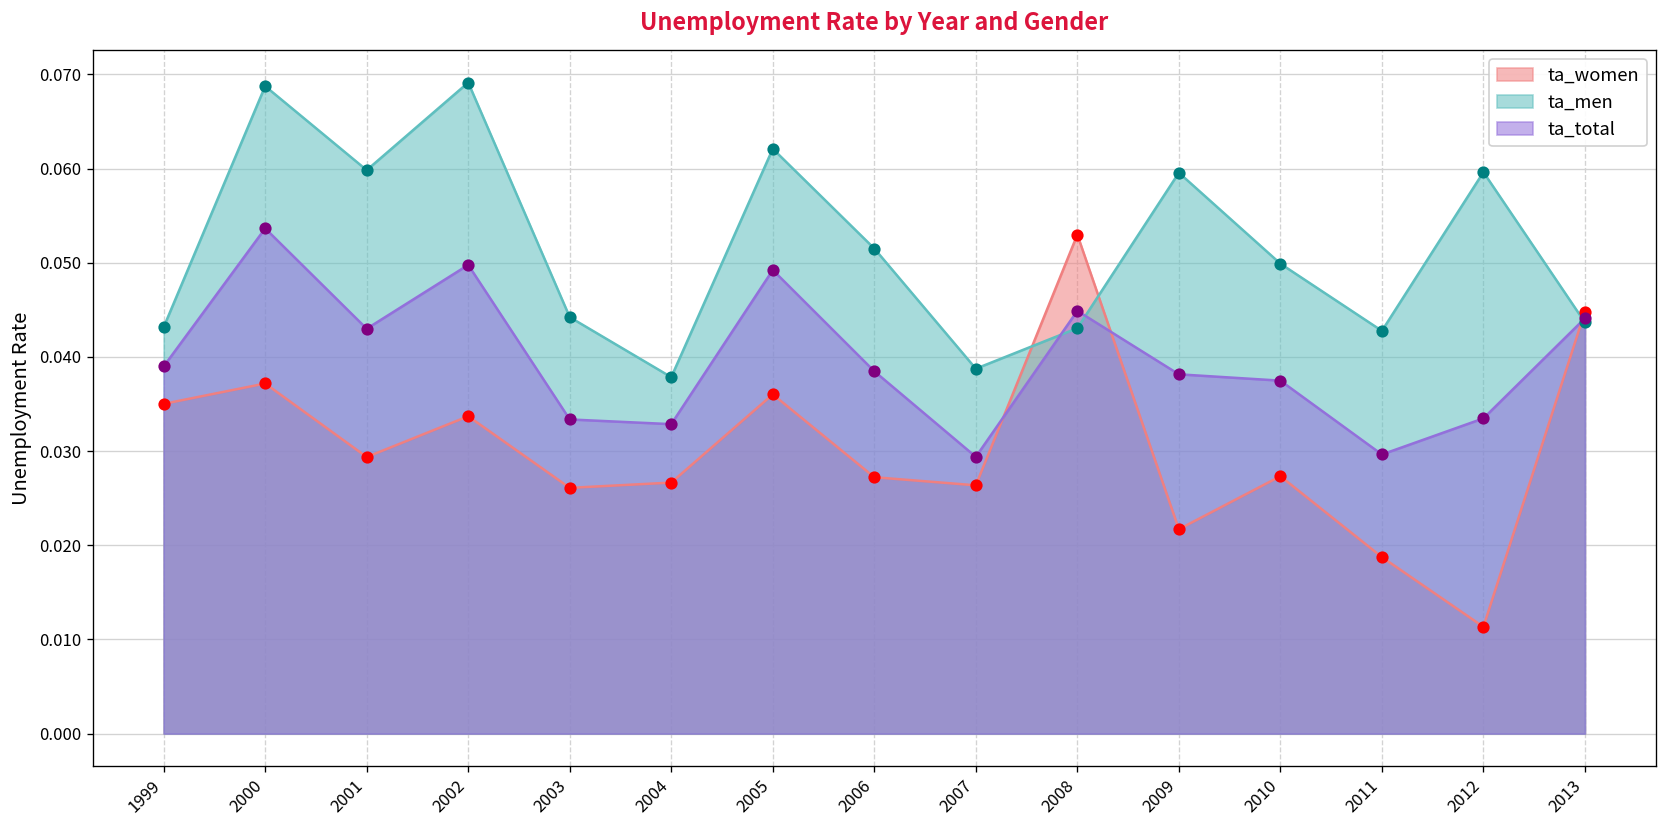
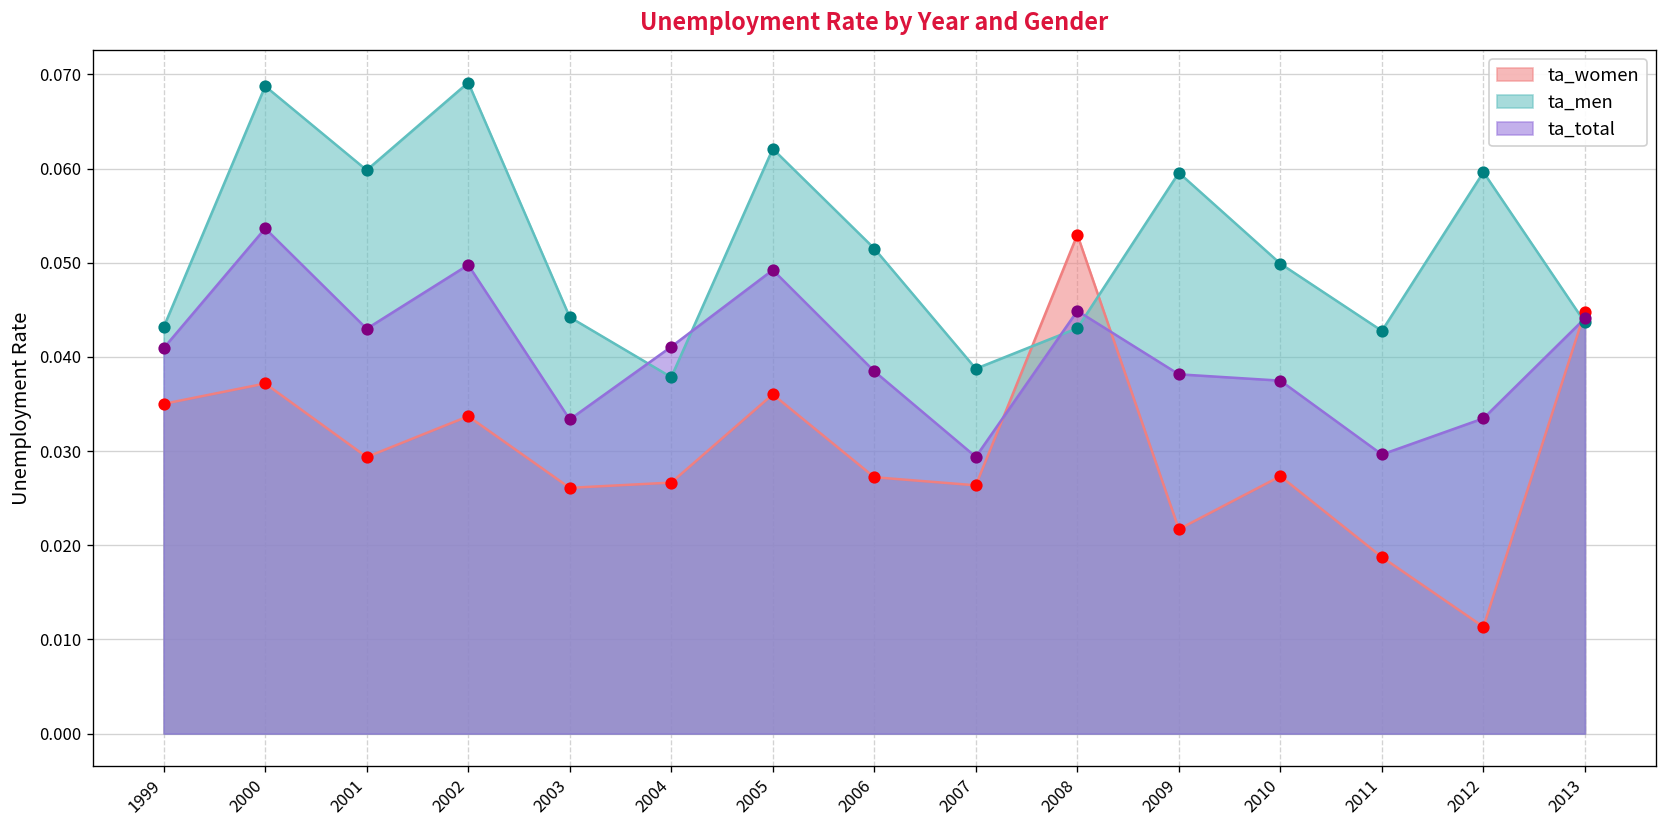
ta_total, 1999: 0.039 -> 0.041
ta_total, 2004: 0.033 -> 0.041
